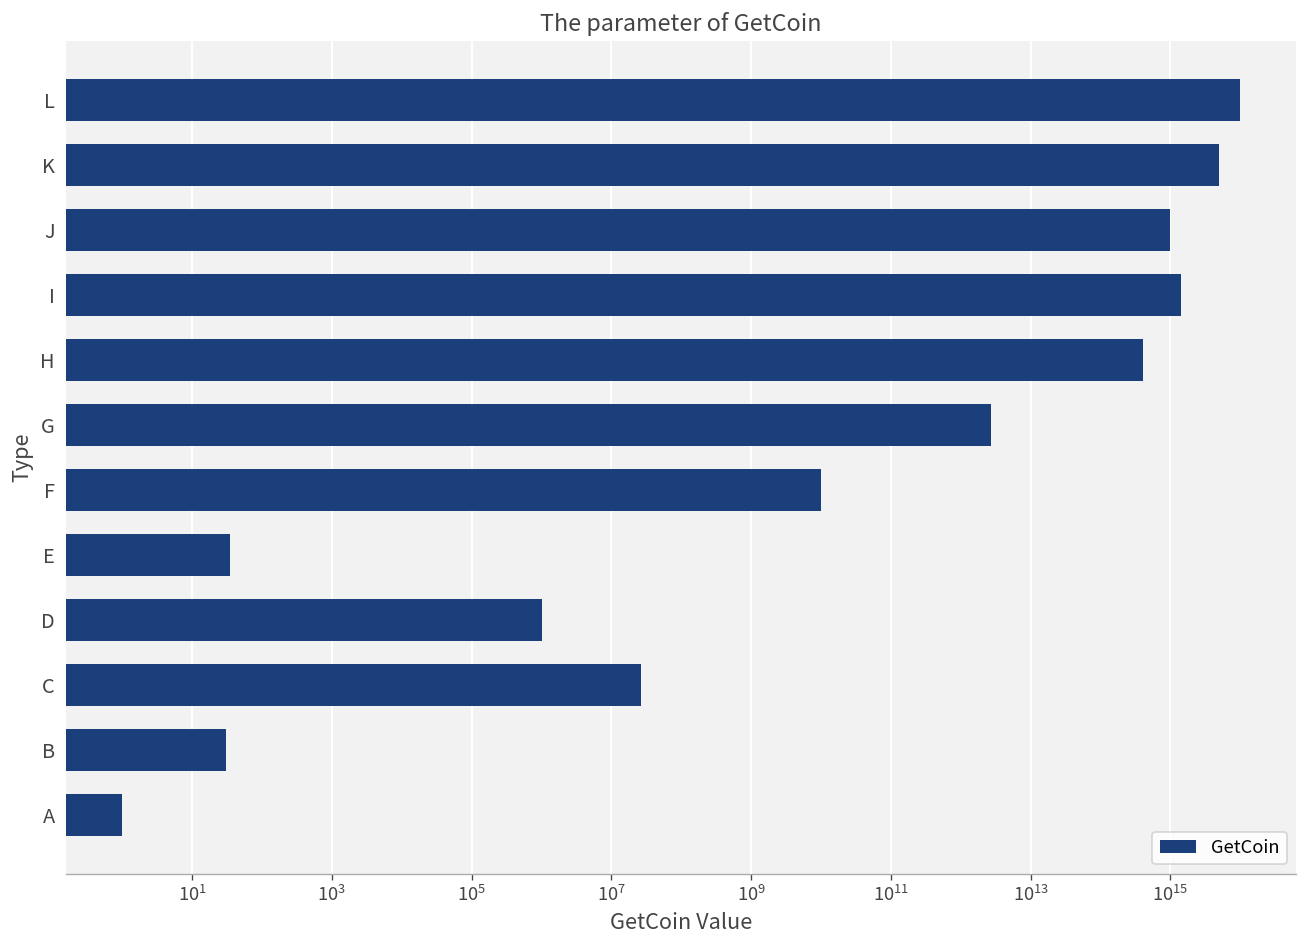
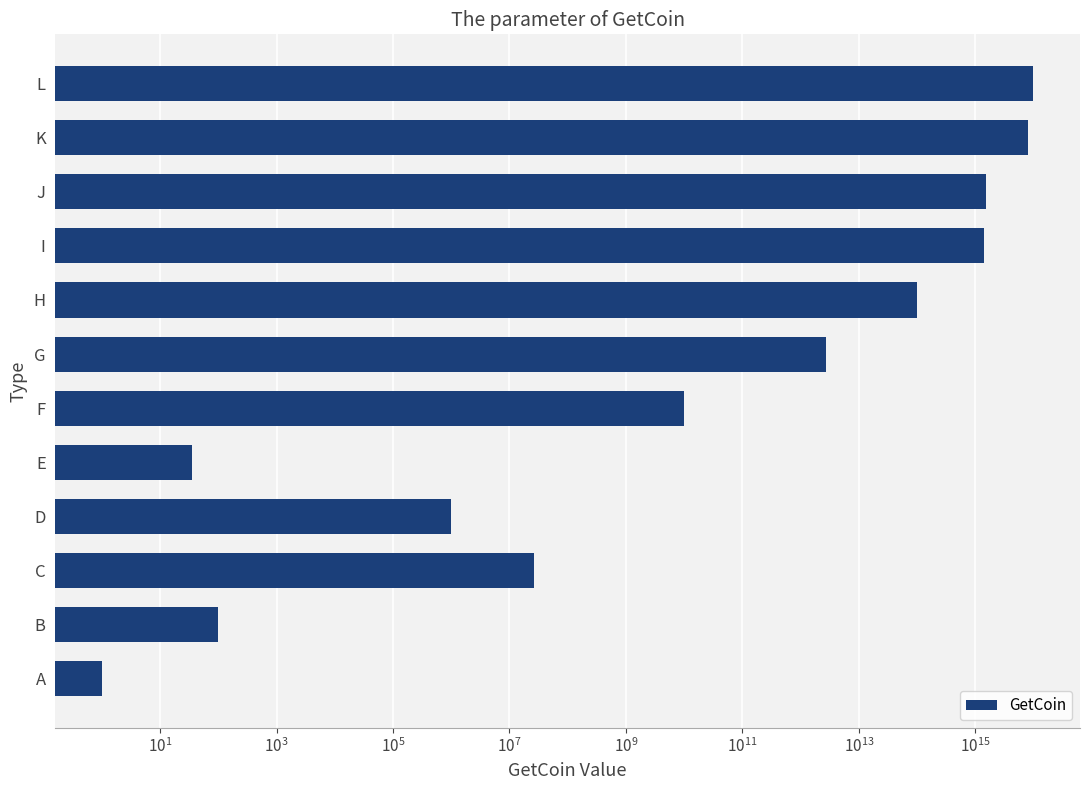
K: 5000000000000000 -> 8000000000000000
J: 1000000000000000 -> 1600000000000000
H: 400000000000000 -> 100000000000000
B: 30 -> 100
